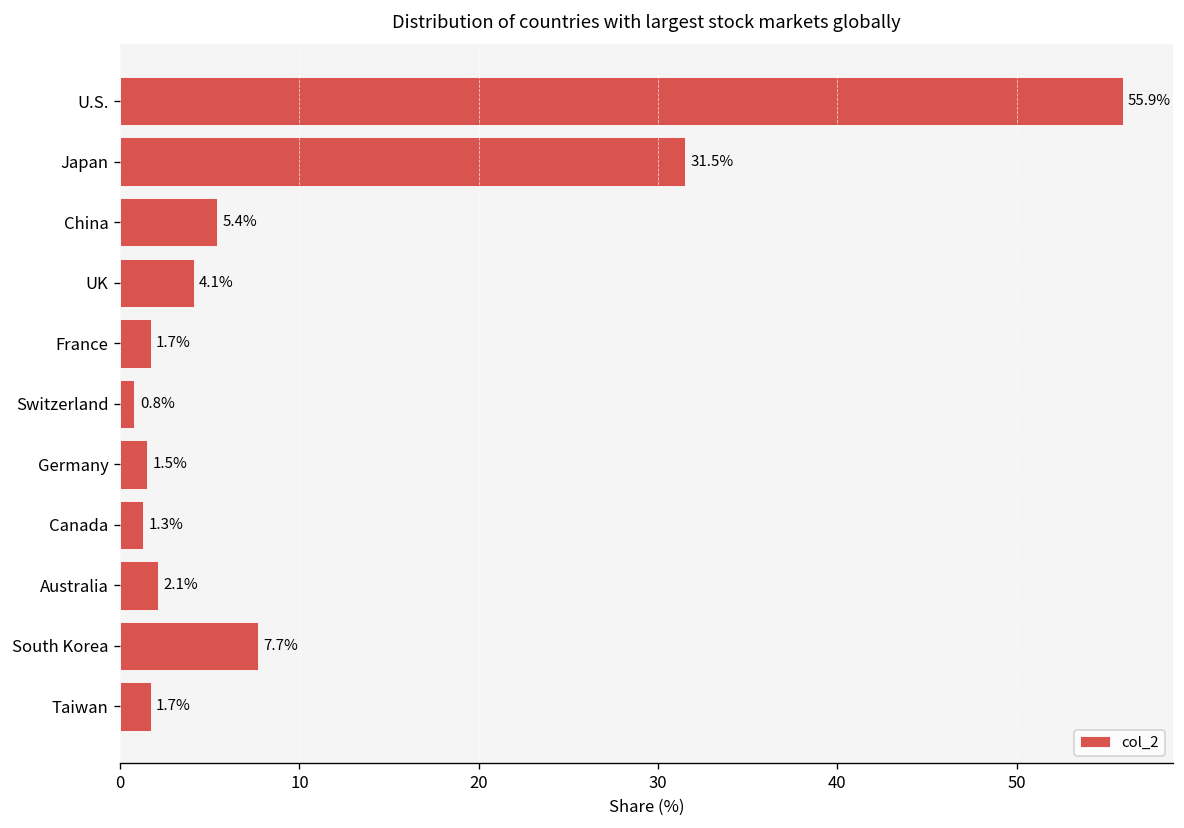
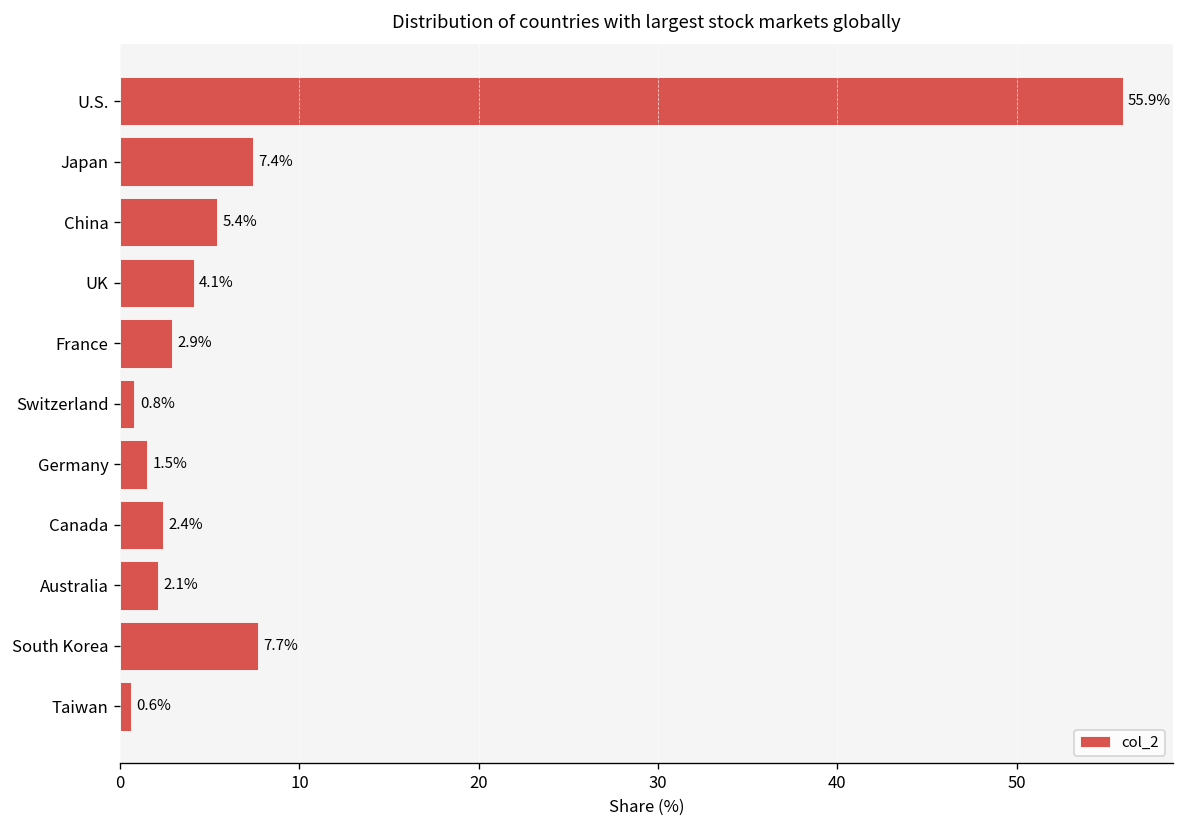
Japan: 31.5% -> 7.4%
France: 1.7% -> 2.9%
Canada: 1.3% -> 2.4%
Taiwan: 1.7% -> 0.6%
